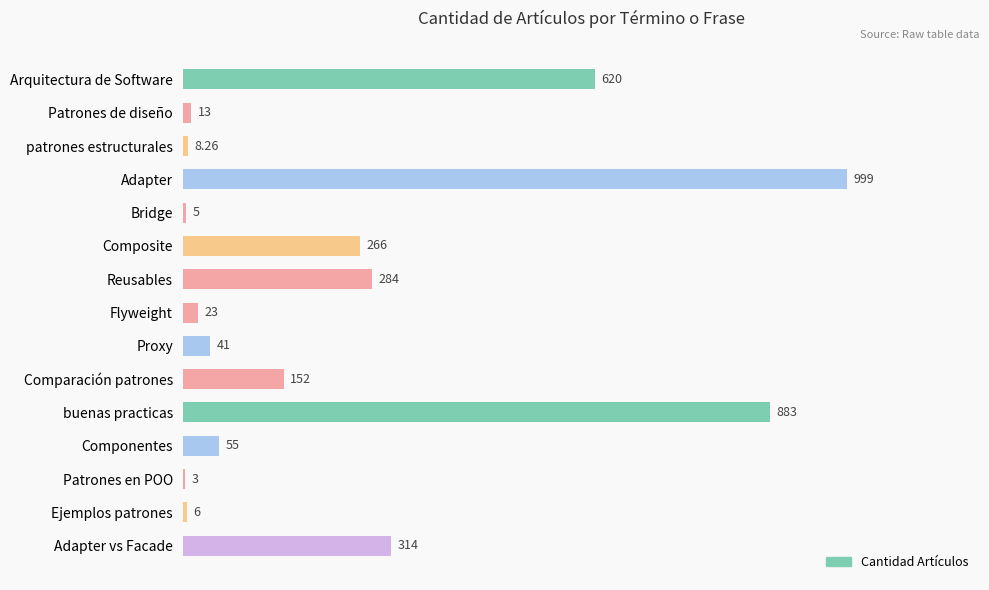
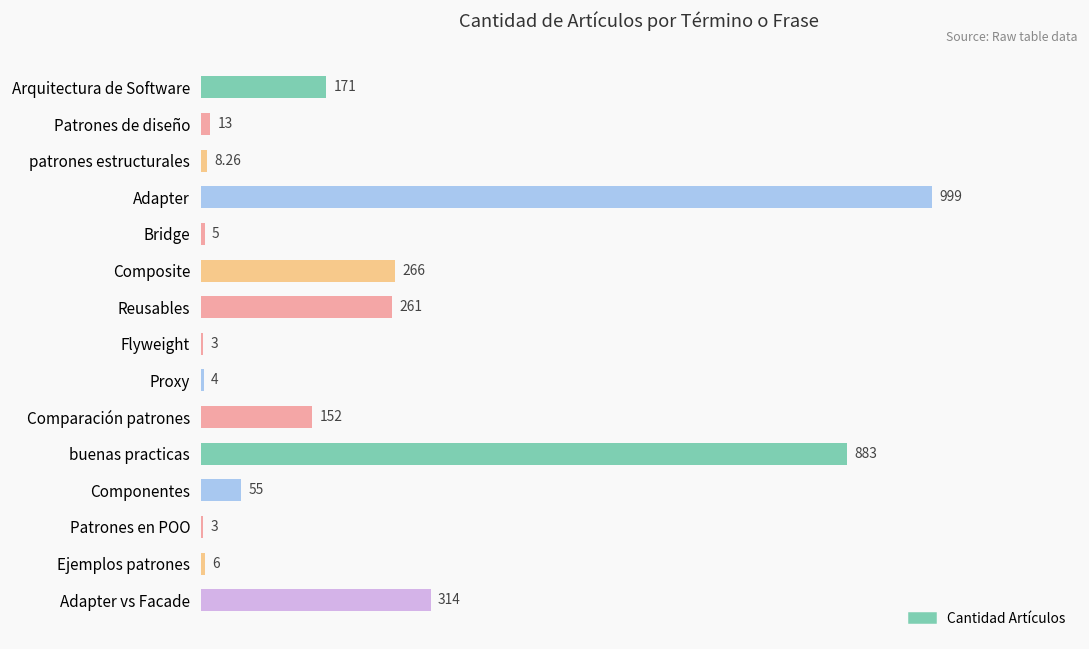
Arquitectura de Software: 620 -> 171
Reusables: 284 -> 261
Flyweight: 23 -> 3
Proxy: 41 -> 4
